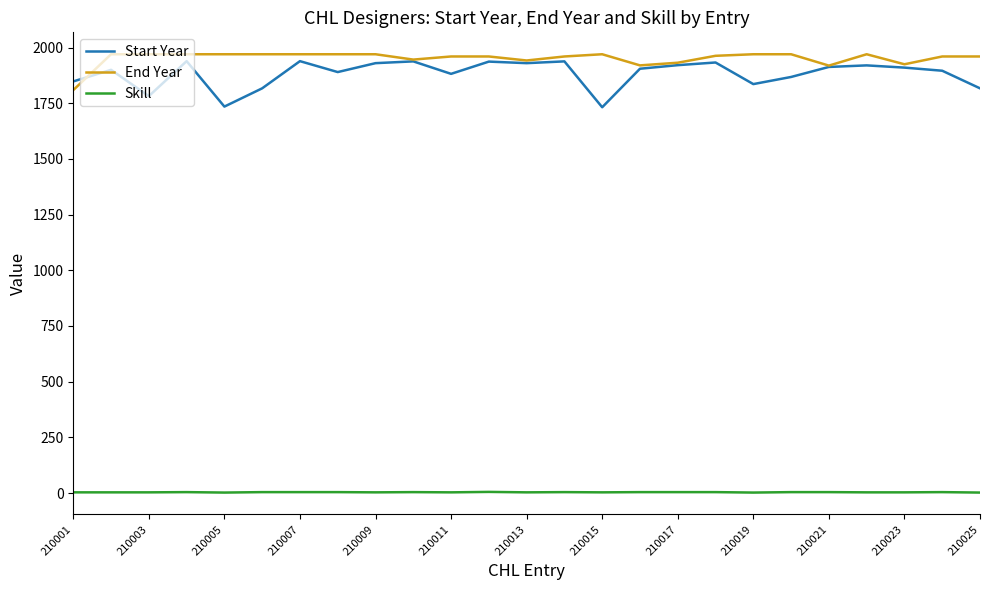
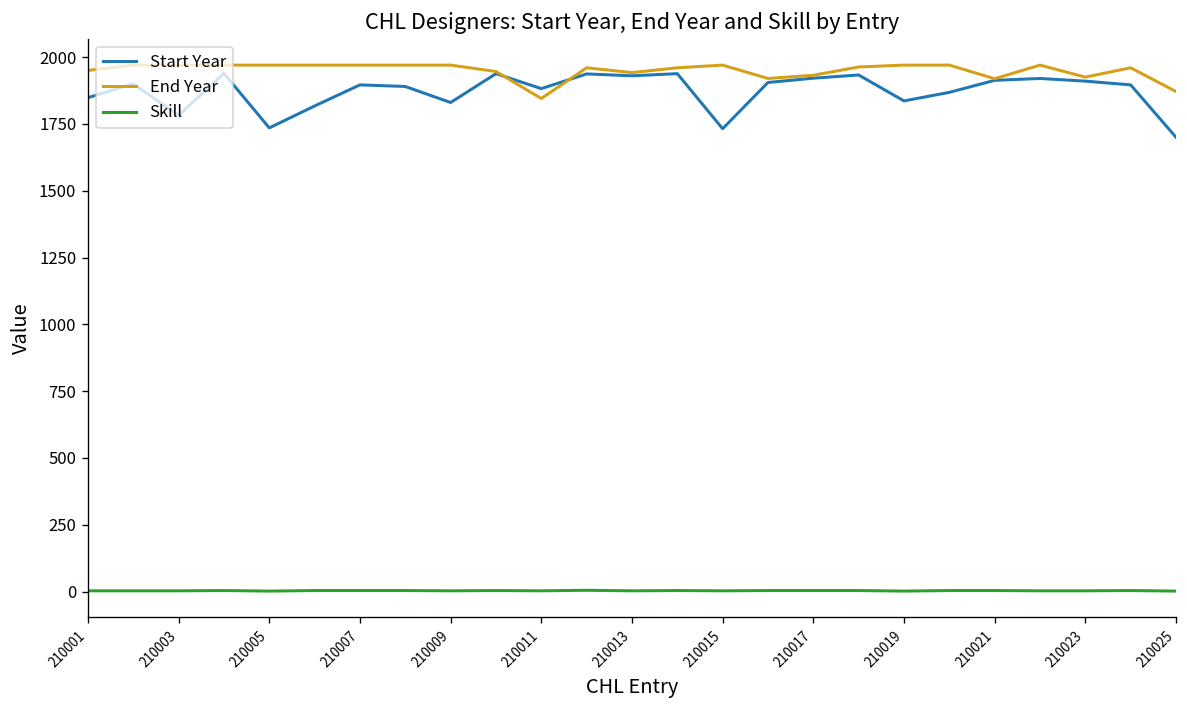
End Year, 210001: 1810 -> 1950
Start Year, 210007: 1940 -> 1900
Start Year, 210009: 1930 -> 1830
End Year, 210011: 1960 -> 1850
Start Year, 210025: 1820 -> 1700
End Year, 210025: 1960 -> 1870
